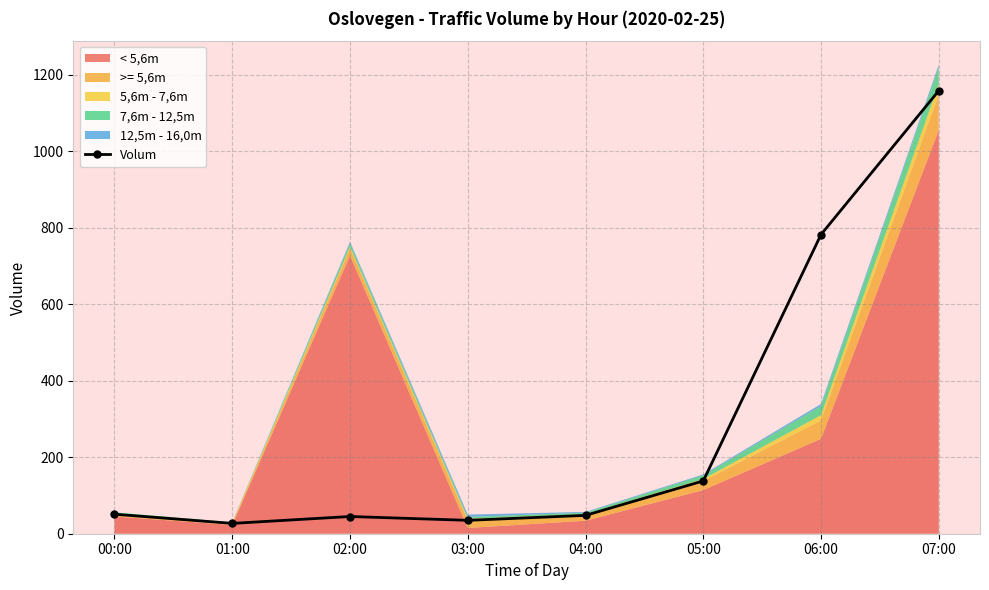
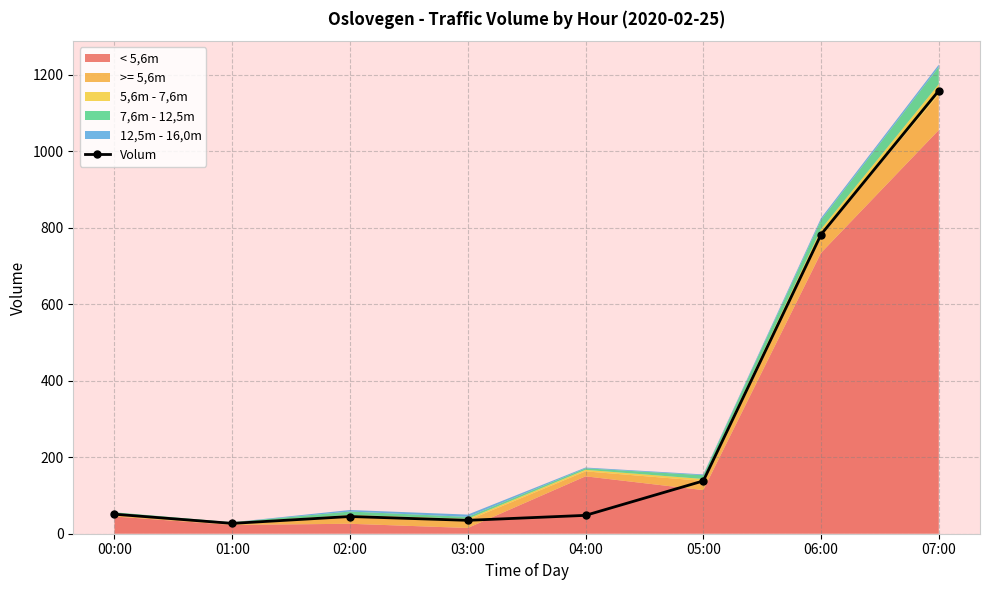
< 5,6m, 02:00: 730 -> 30
< 5,6m, 04:00: 30 -> 150
< 5,6m, 06:00: 250 -> 730
